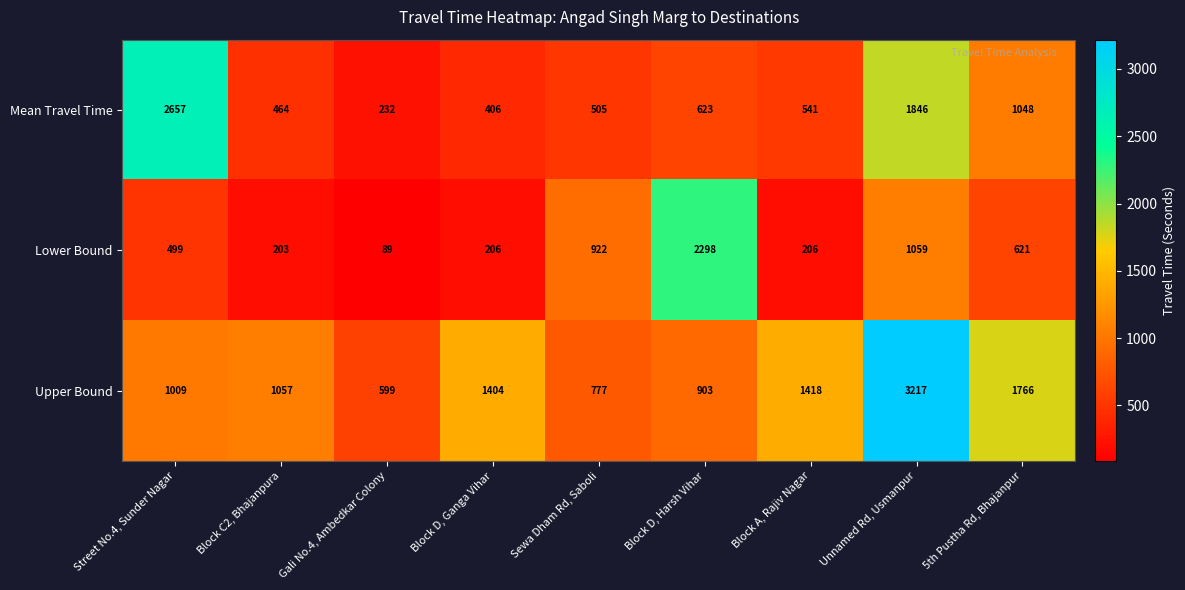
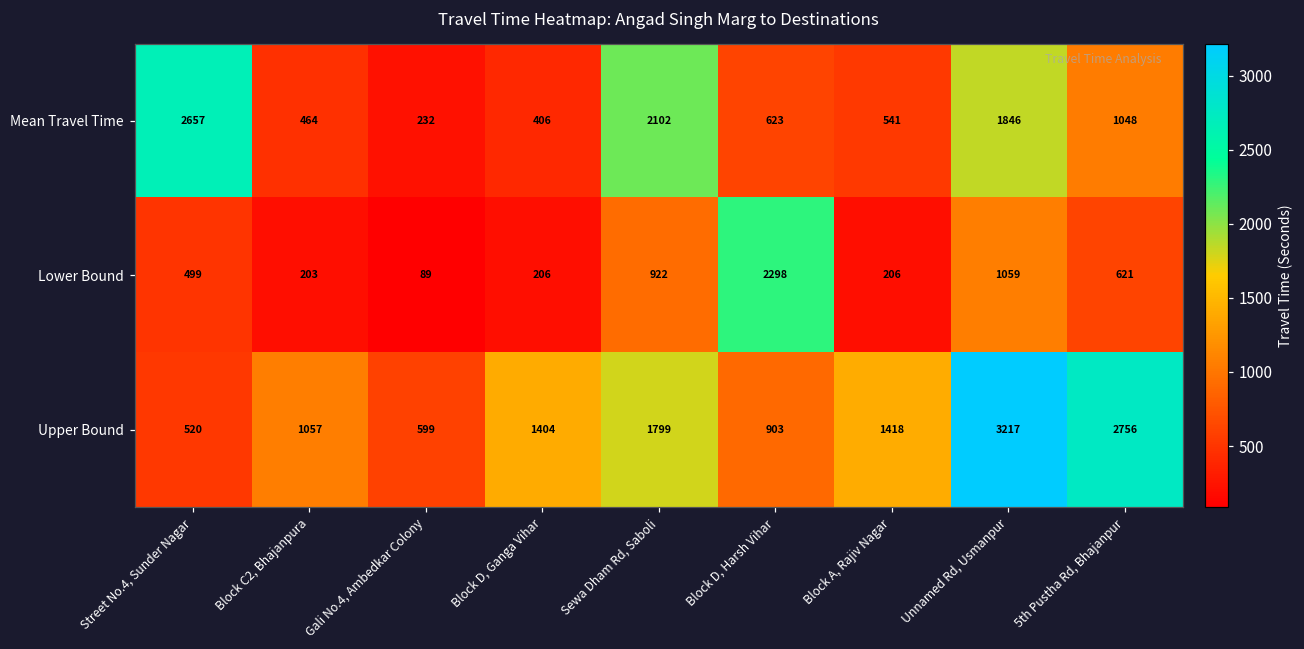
Mean Travel Time, Sewa Dham Rd, Saboli: 505 -> 2102
Upper Bound, Street No.4, Sunder Nagar: 1009 -> 520
Upper Bound, Sewa Dham Rd, Saboli: 777 -> 1799
Upper Bound, 5th Pustha Rd, Bhajanpur: 1766 -> 2756
